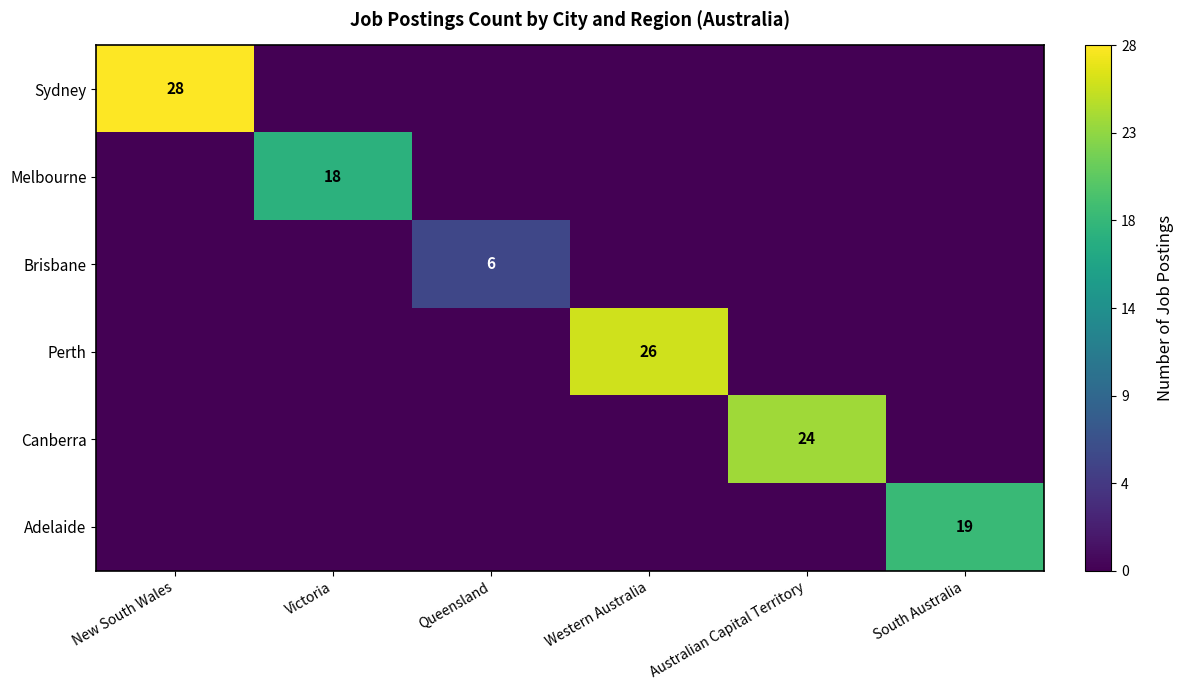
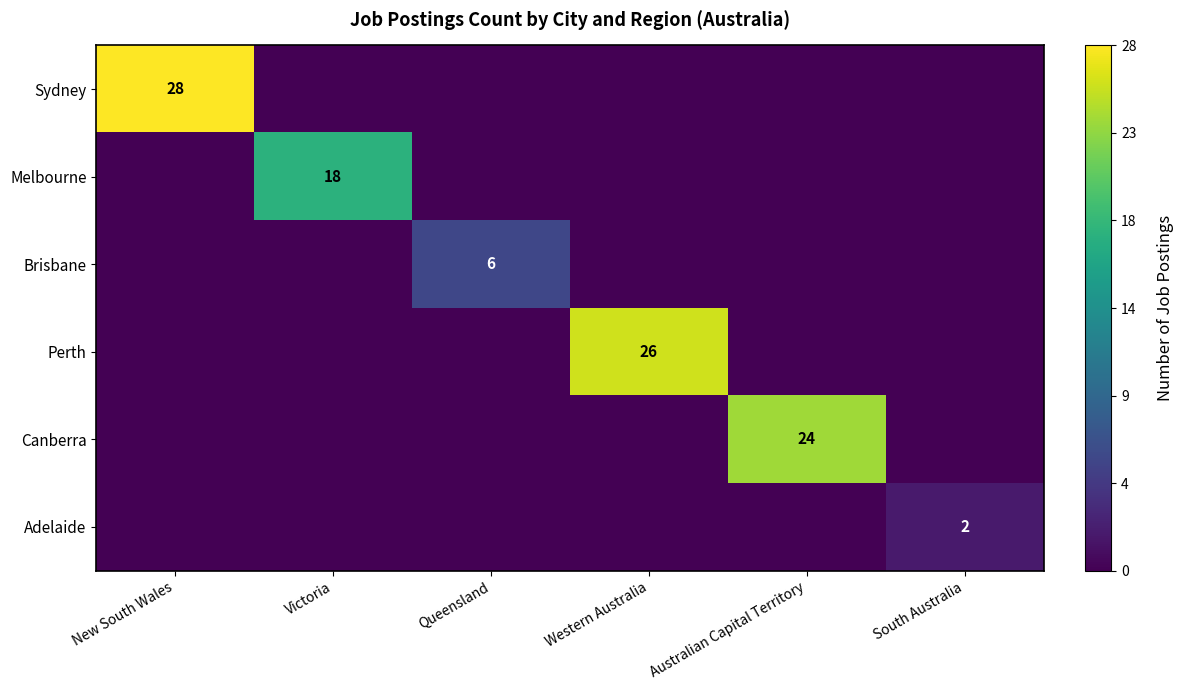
Adelaide, South Australia: 19 -> 2
